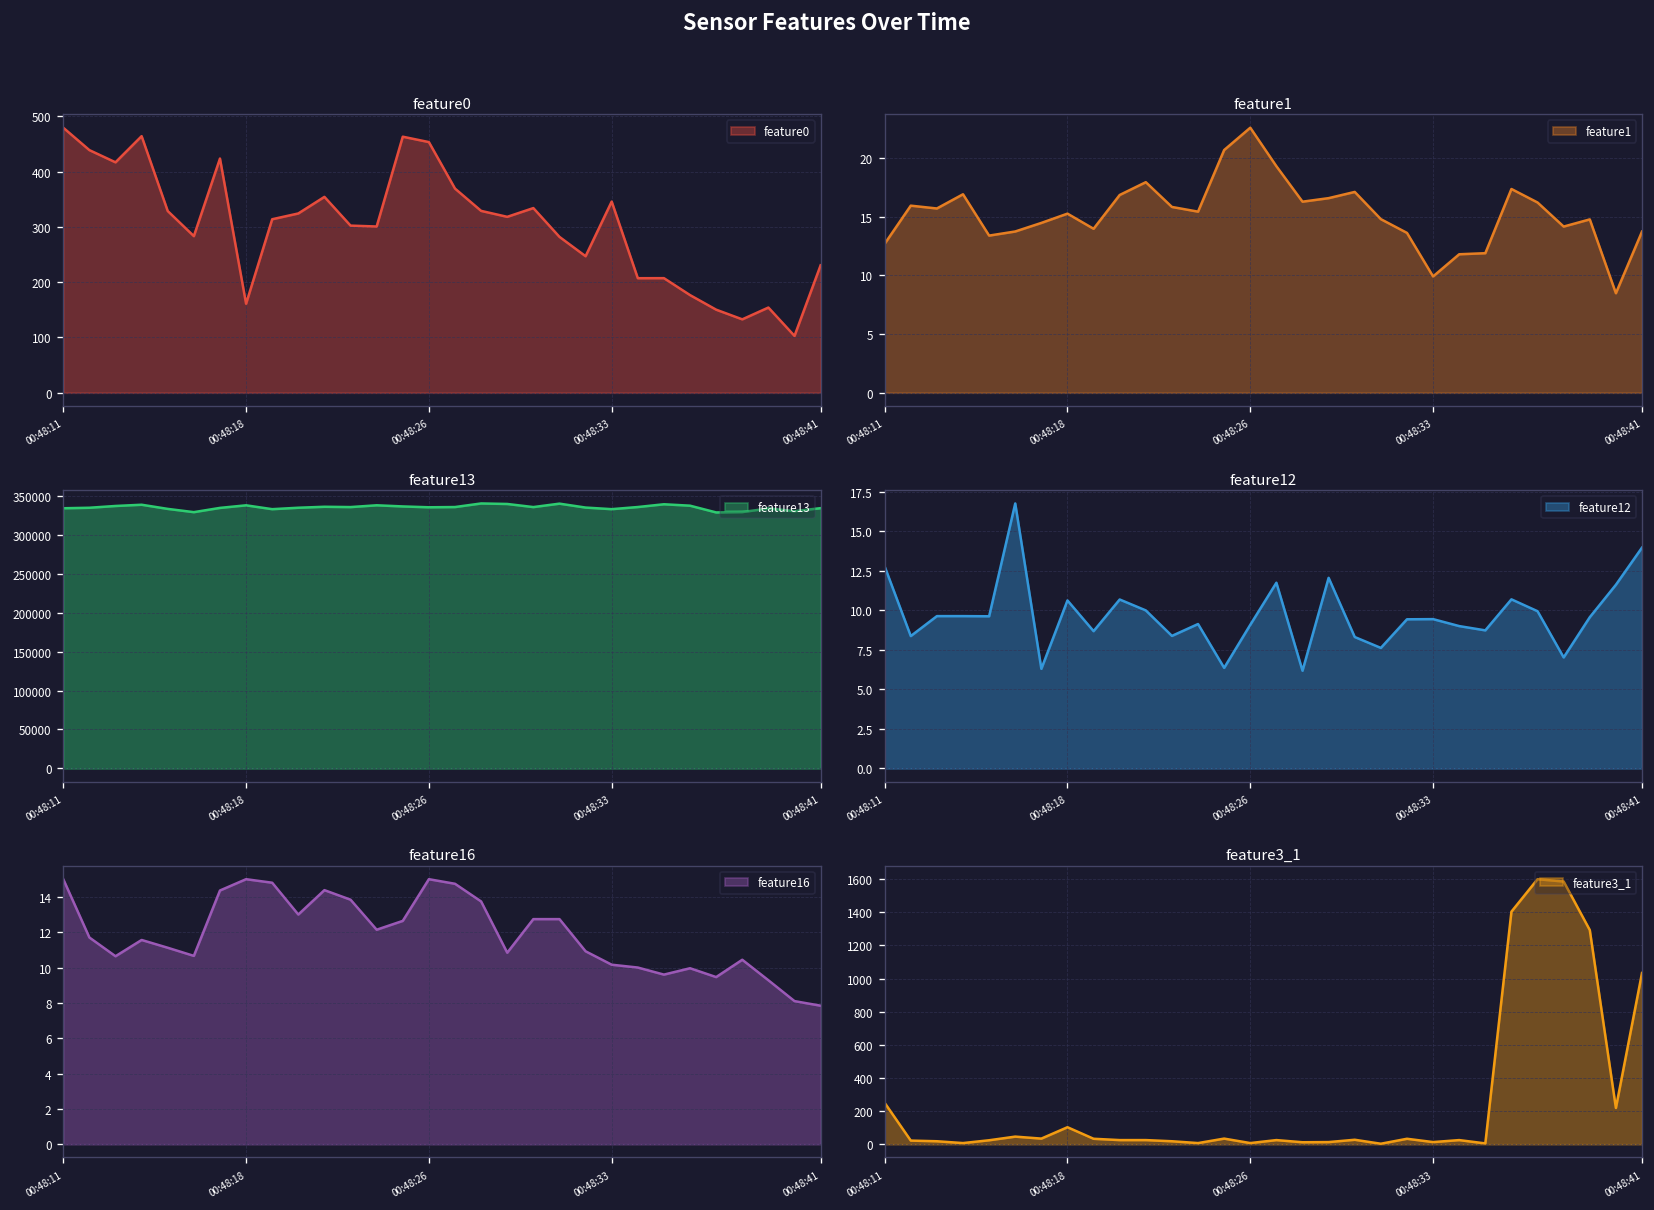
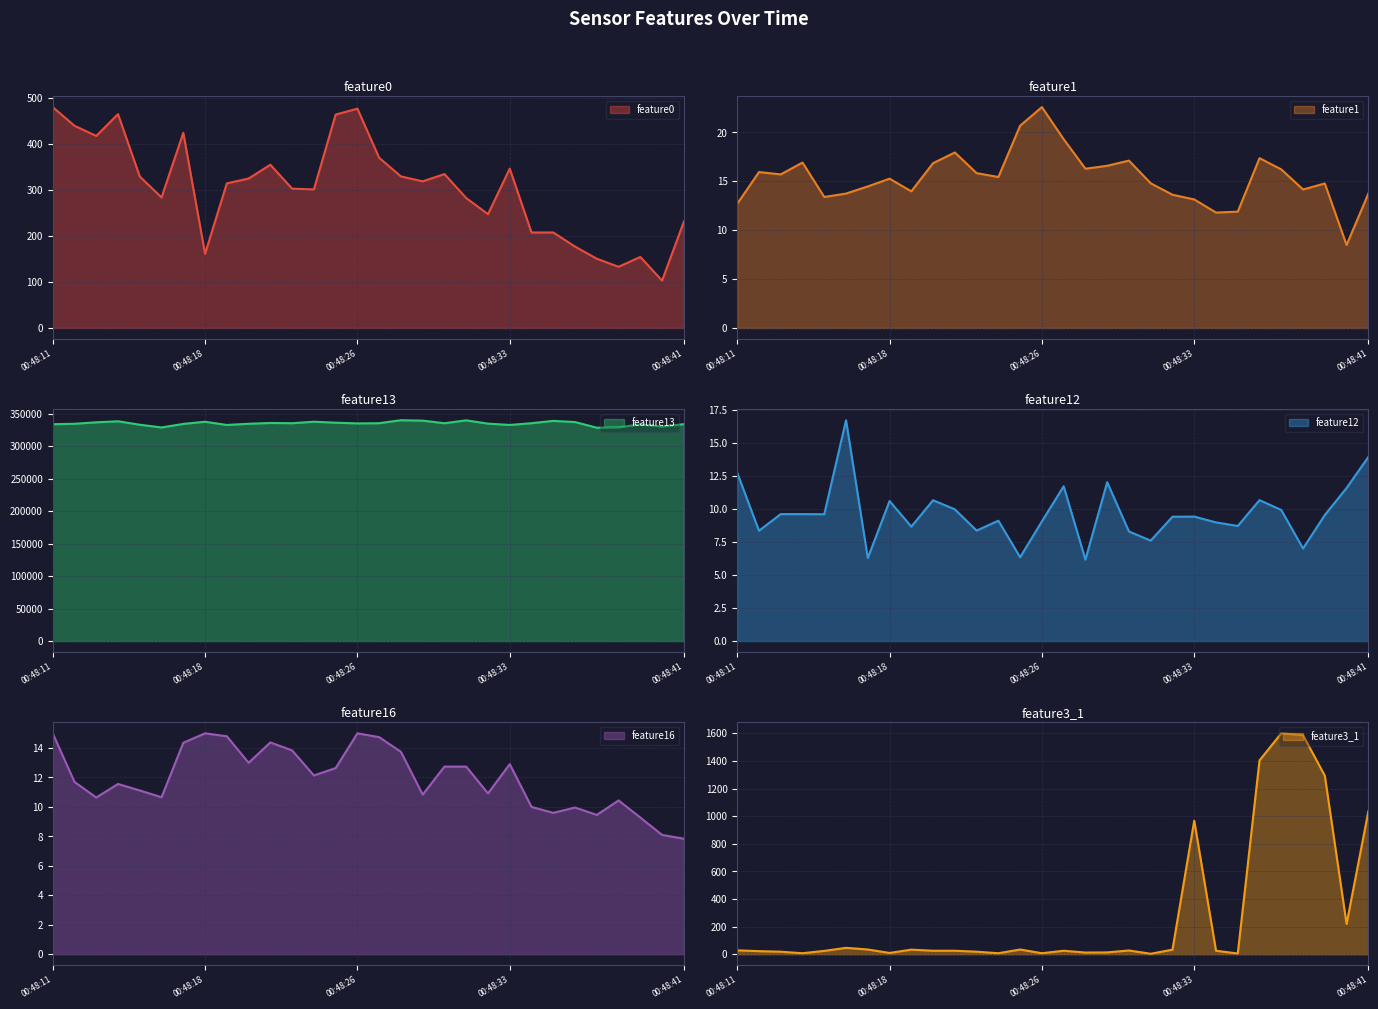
feature0, 00:48:26: 450 -> 480
feature1, 00:48:33: 10 -> 13
feature16, 00:48:33: 10.2 -> 12.9
feature3_1, 00:48:11: 250 -> 30
feature3_1, 00:48:18: 100 -> 10
feature3_1, 00:48:33: 10 -> 970
